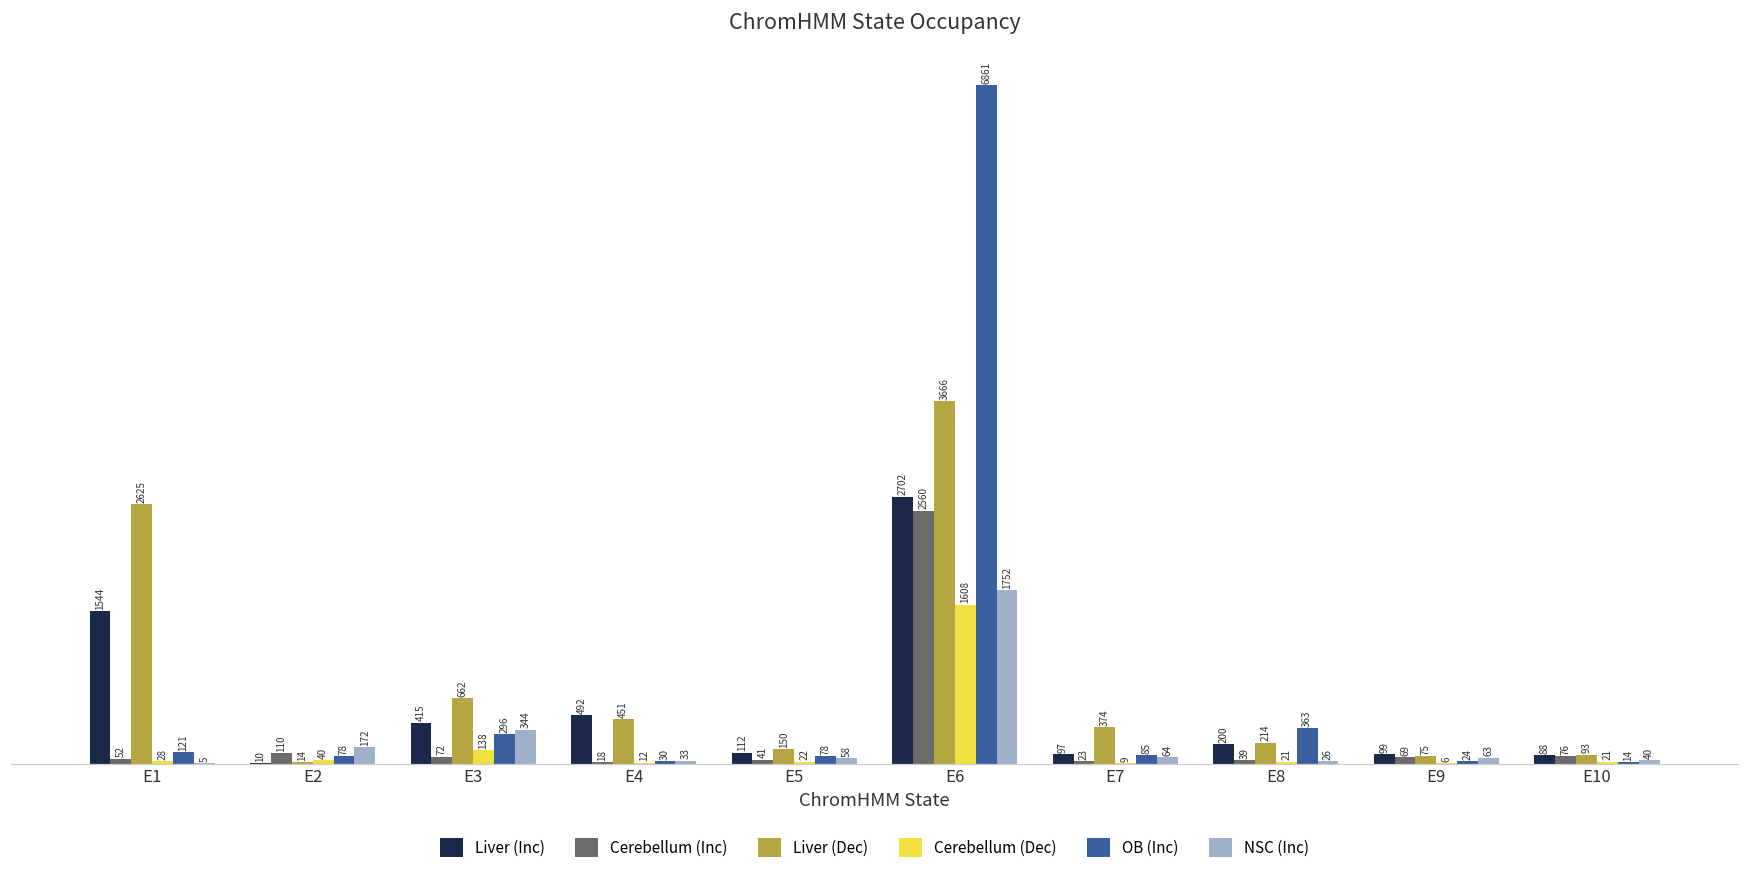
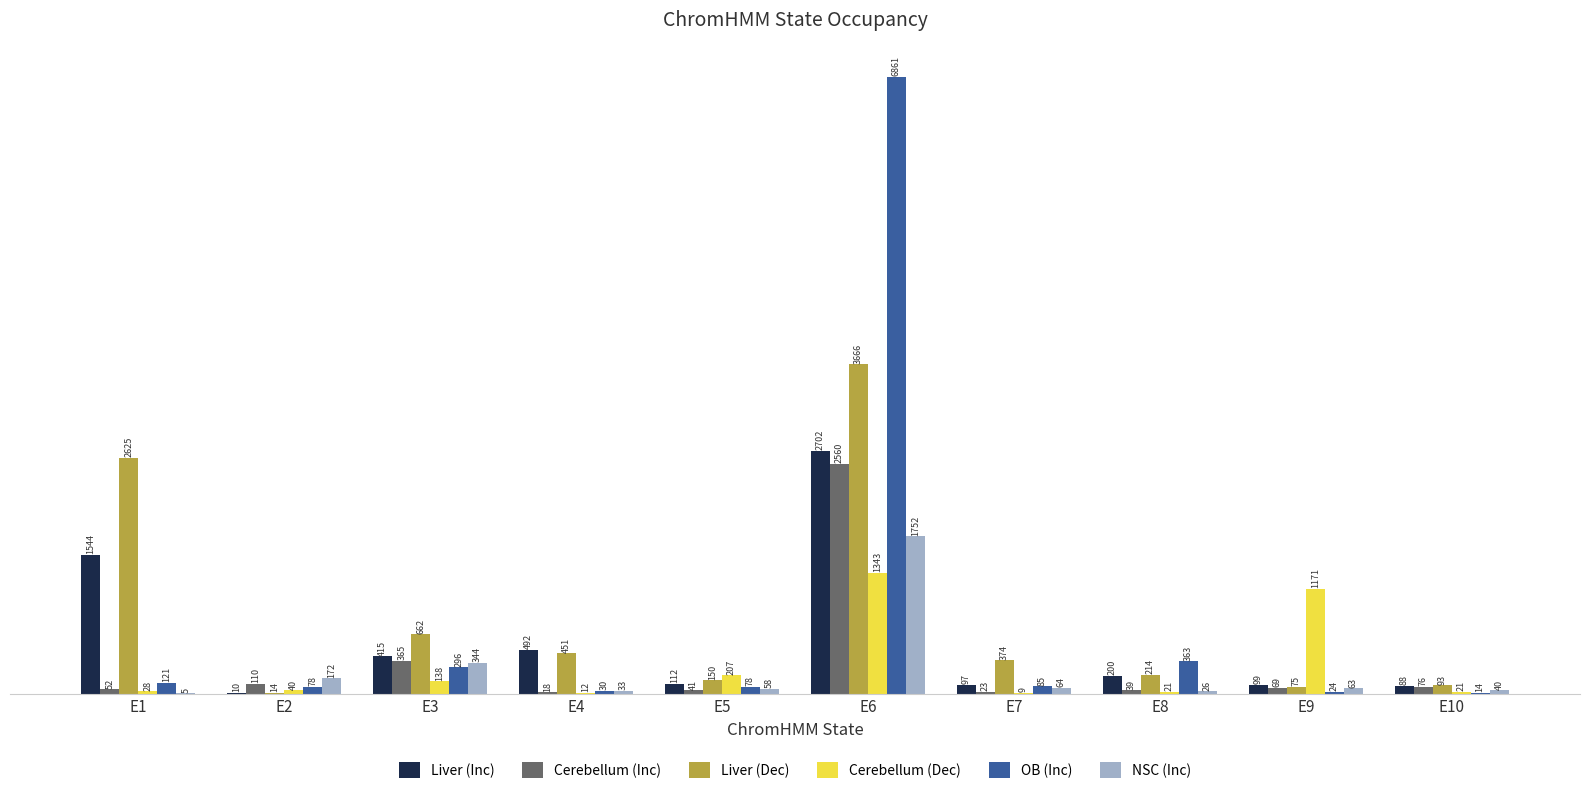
Cerebellum (Inc), E3: 72 -> 365
Cerebellum (Dec), E5: 22 -> 207
Cerebellum (Dec), E6: 1608 -> 1343
Cerebellum (Dec), E9: 6 -> 1171
